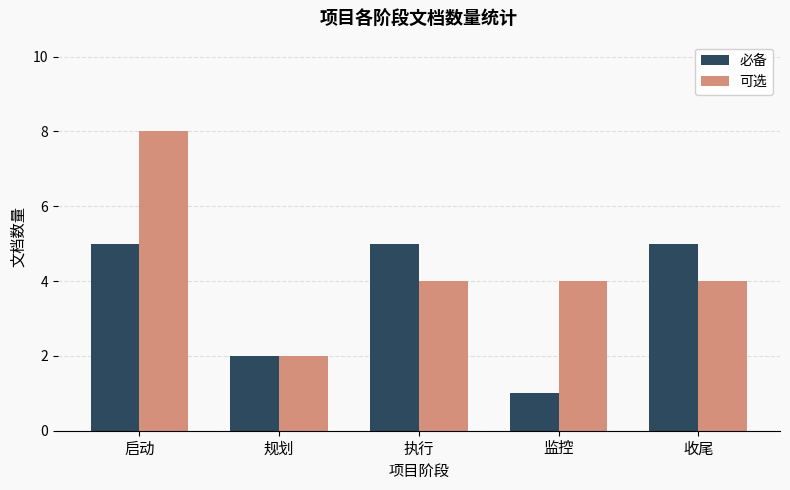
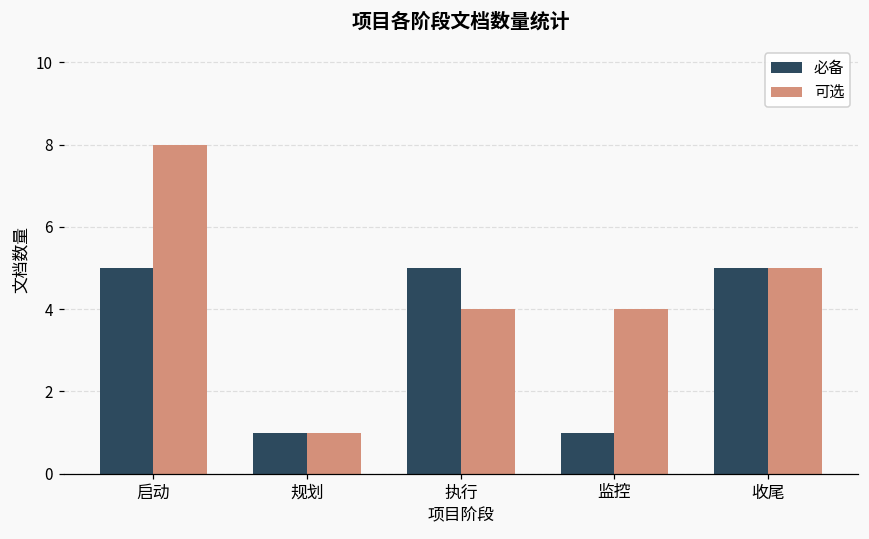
必备, 规划: 2 -> 1
可选, 规划: 2 -> 1
可选, 收尾: 4 -> 5
